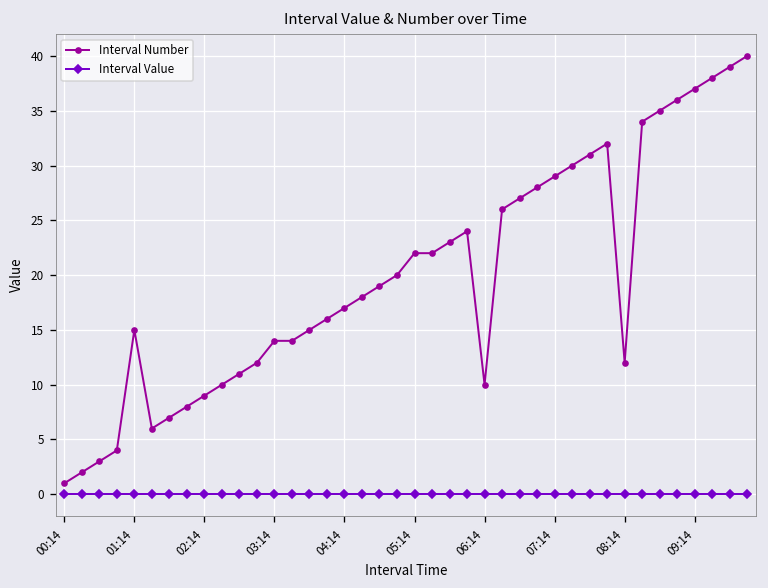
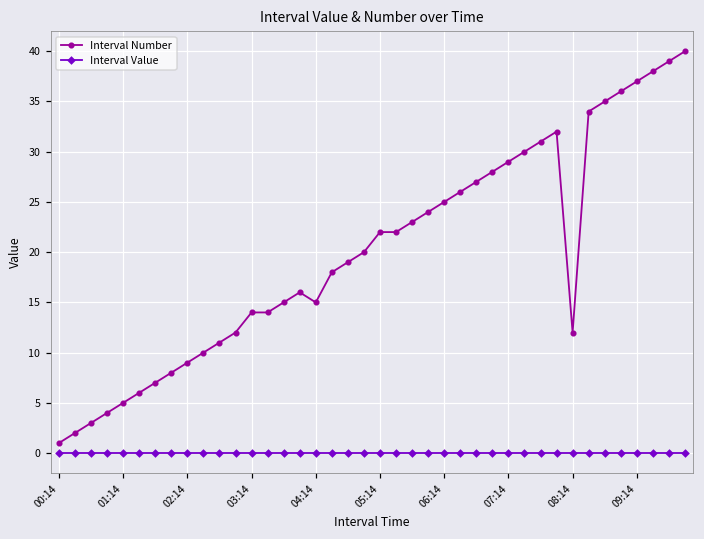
Interval Number, 01:14: 15 -> 5
Interval Number, 04:14: 17 -> 15
Interval Number, 06:14: 10 -> 25
